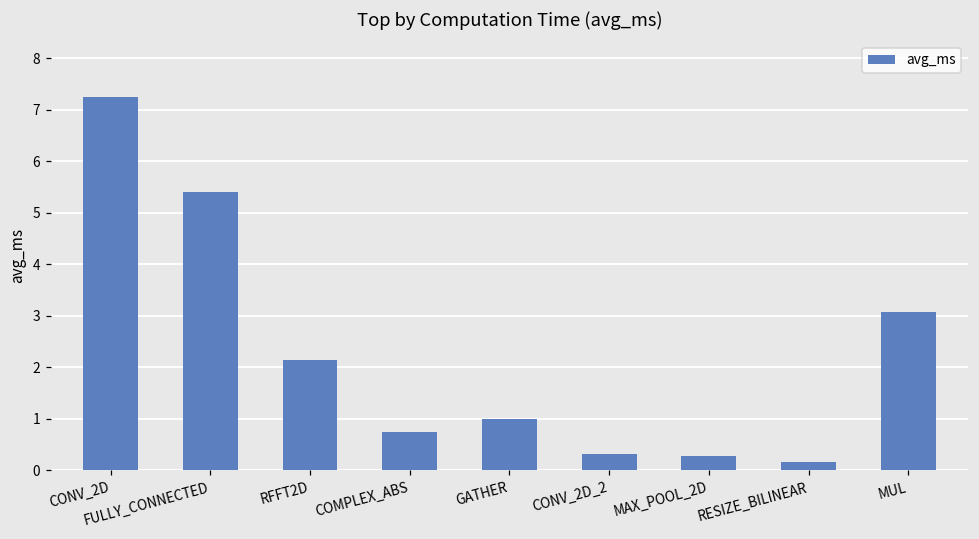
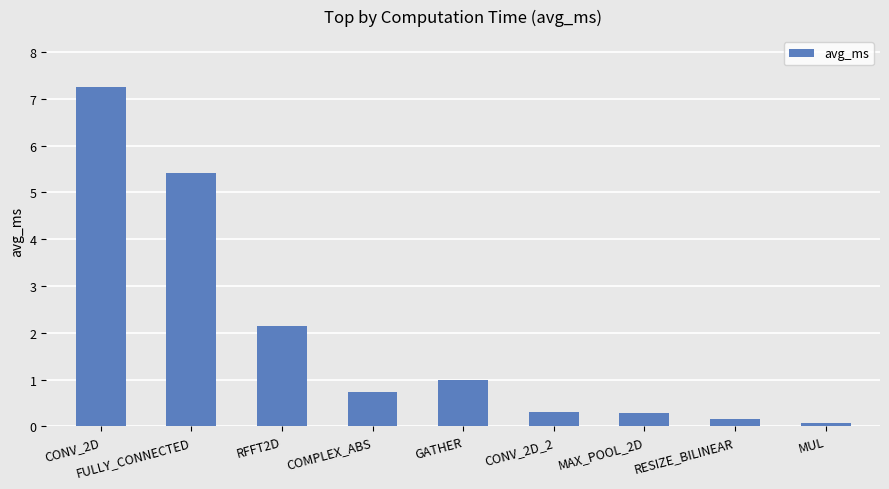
MUL: 3.1 -> 0.1
